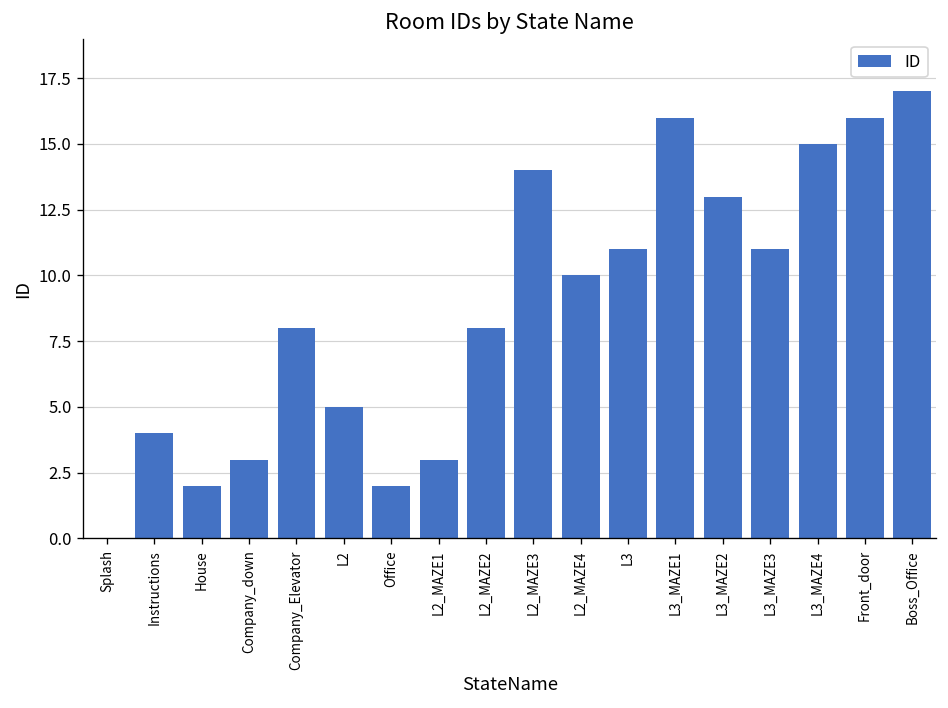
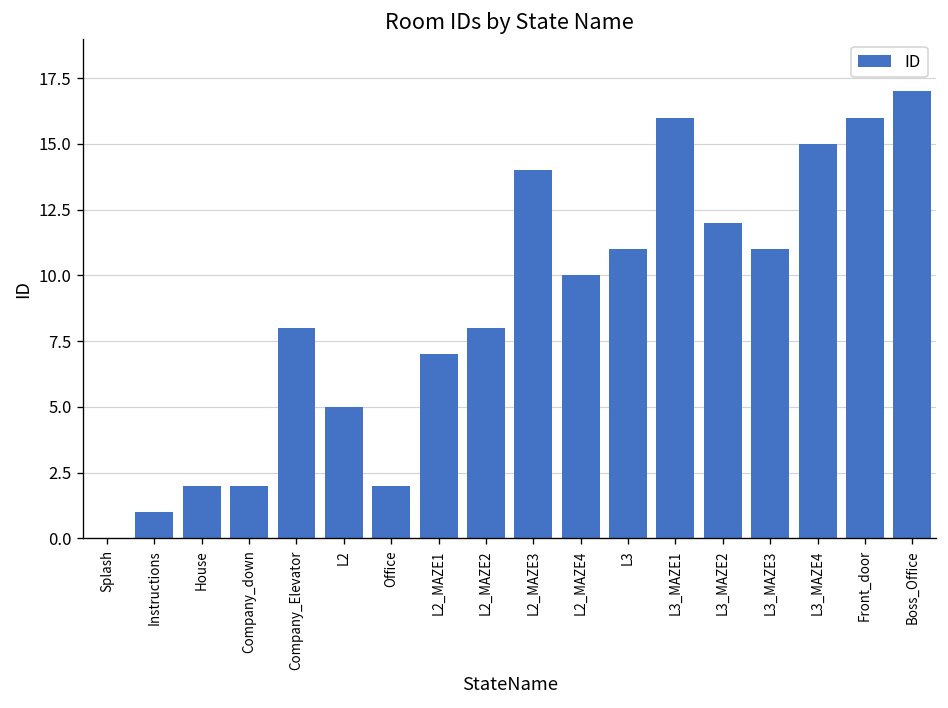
Instructions: 4 -> 1
Company_down: 3 -> 2
L2_MAZE1: 3 -> 7
L3_MAZE2: 13 -> 12
